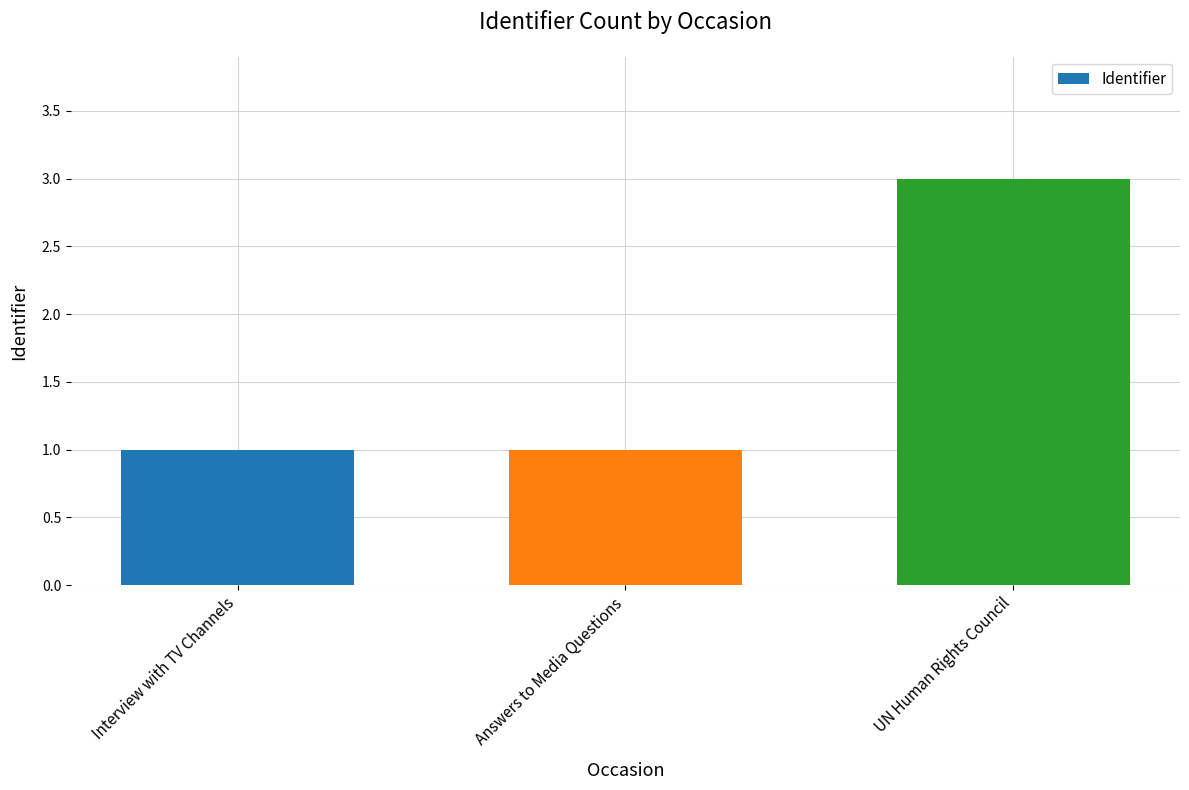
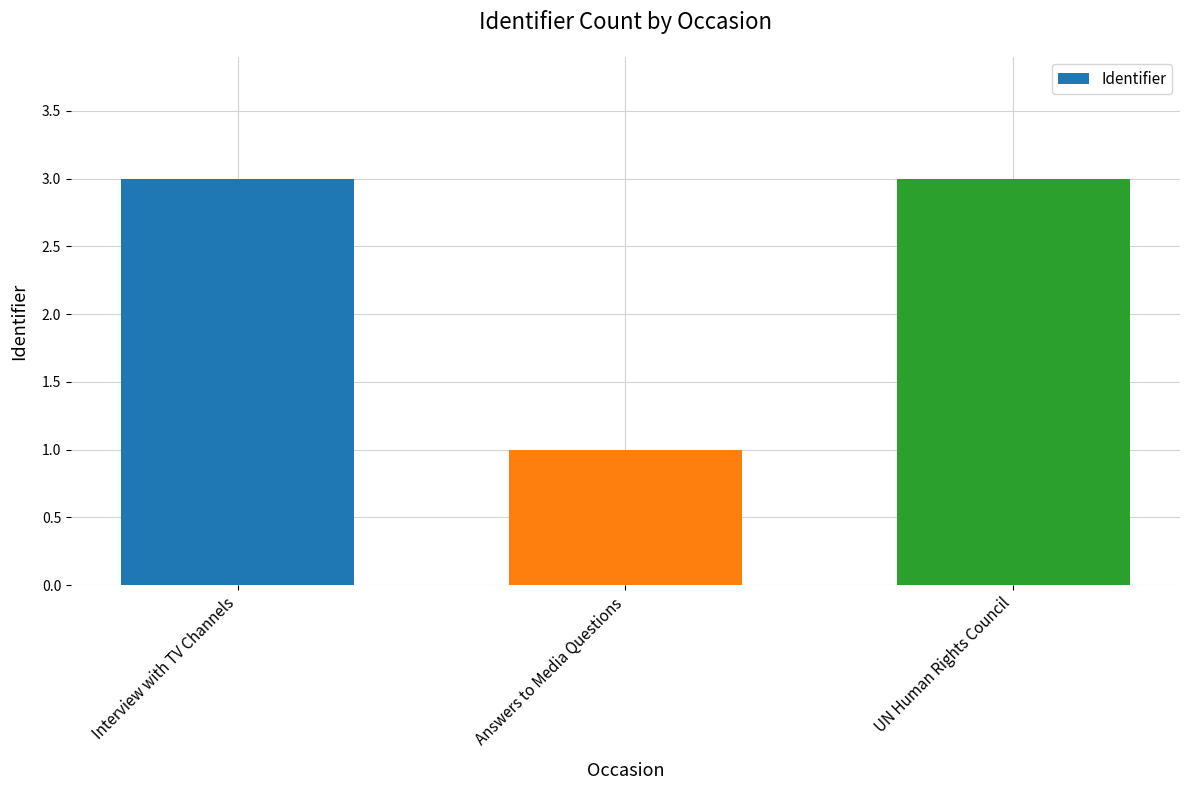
Interview with TV Channels: 1 -> 3
